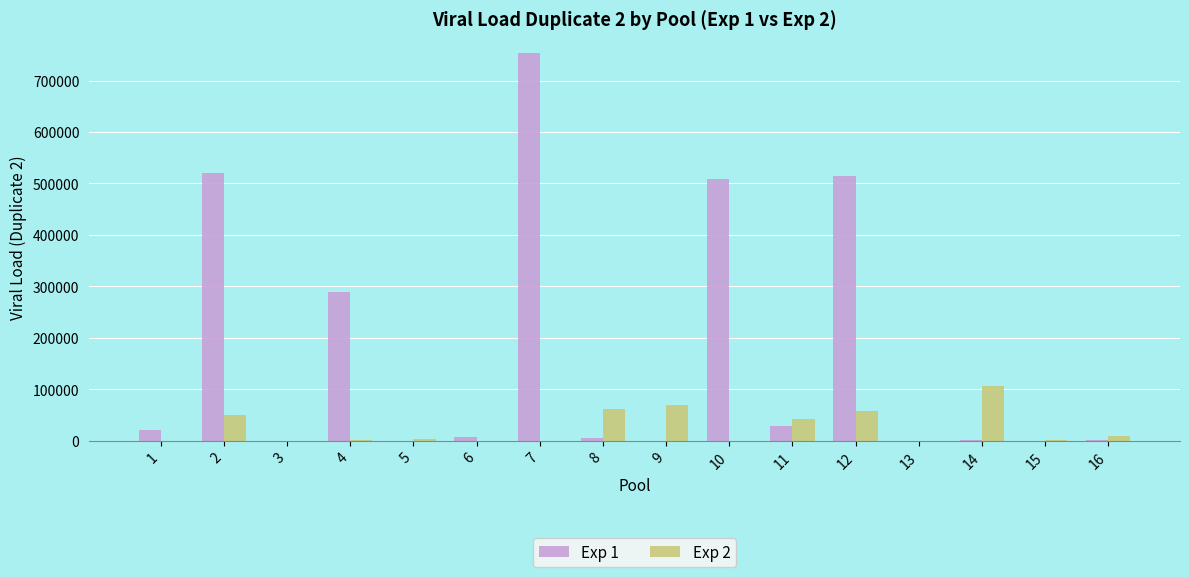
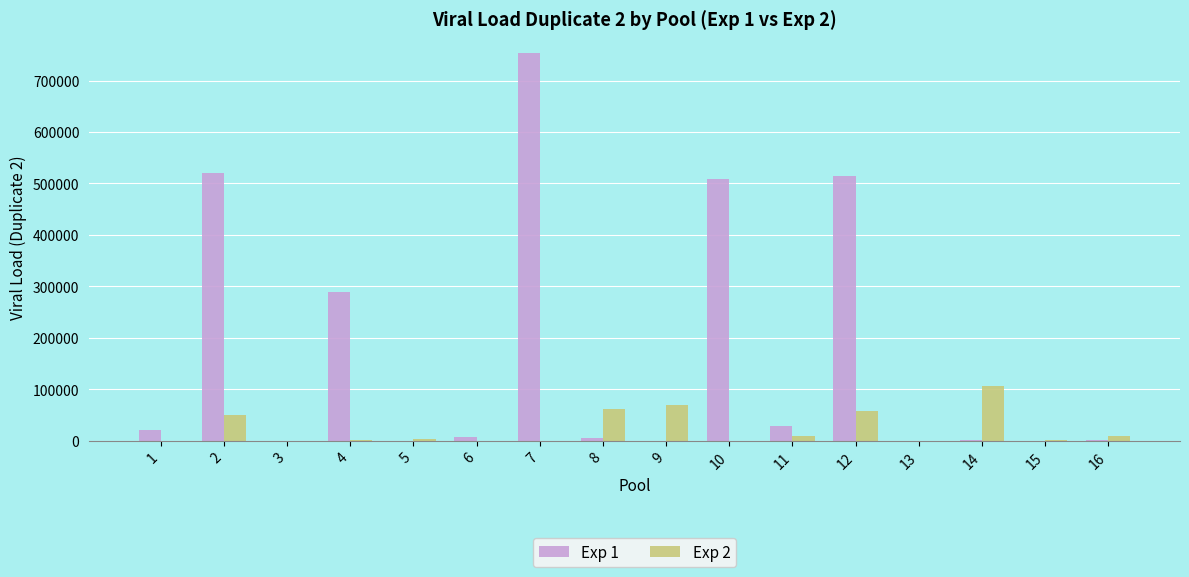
Exp 2, 11: 40000 -> 10000
